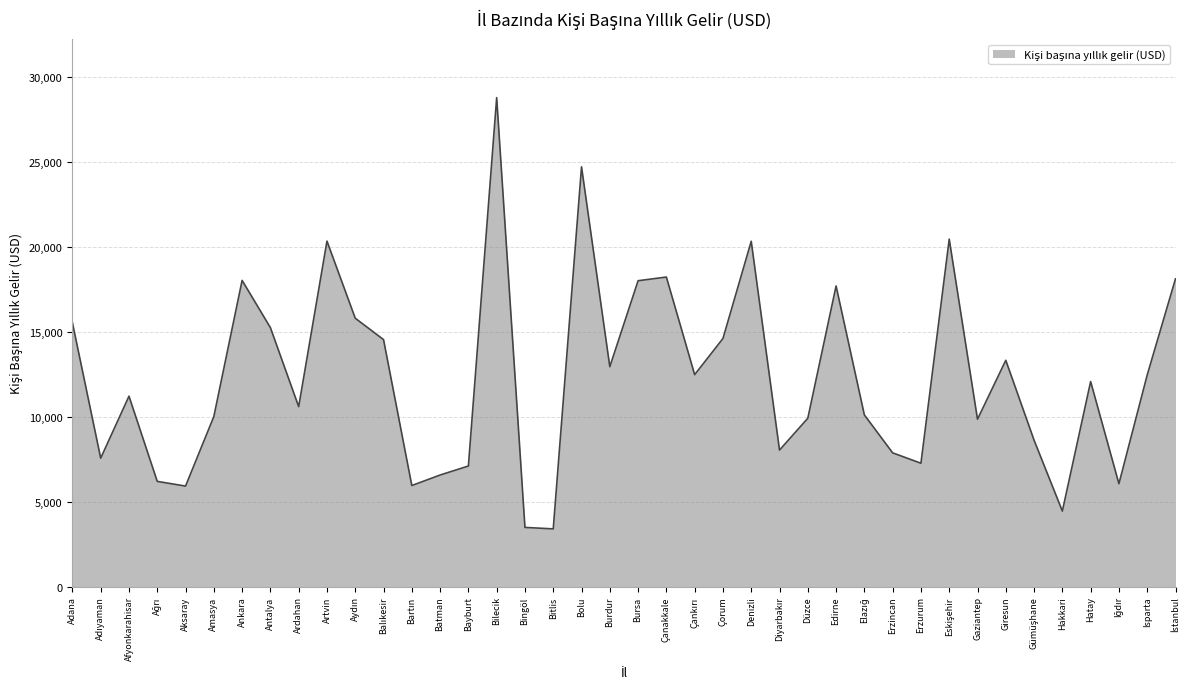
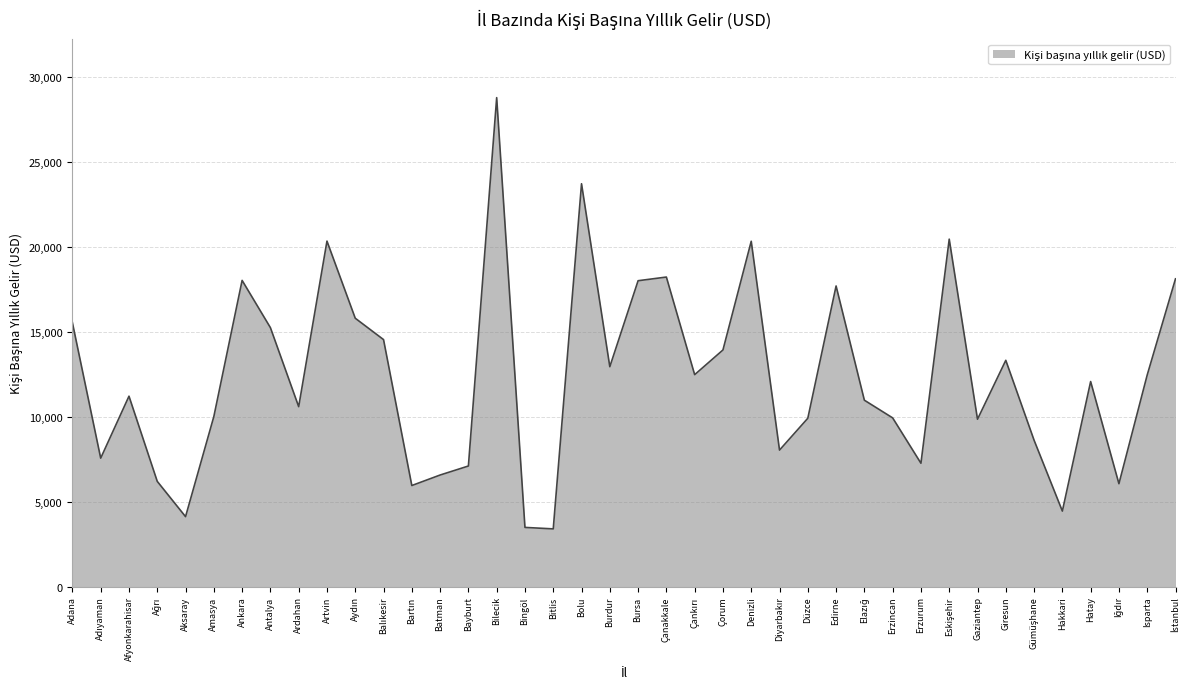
Aksaray: 5,900 -> 4,100
Bolu: 24,700 -> 23,700
Çorum: 14,600 -> 13,900
Elazığ: 10,100 -> 11,000
Erzincan: 7,900 -> 9,900
